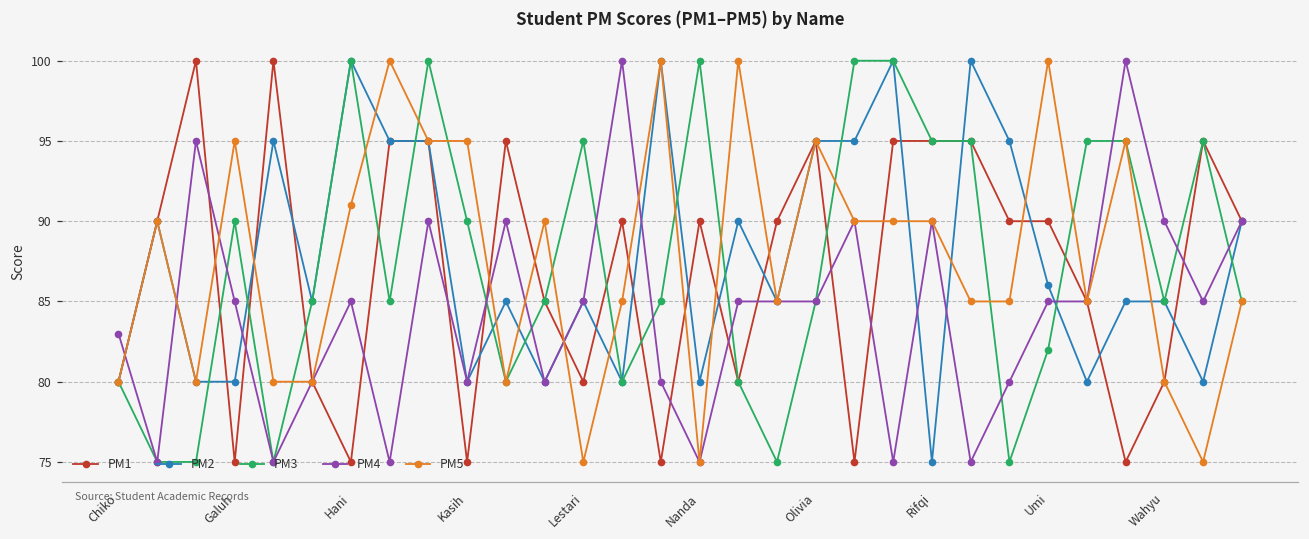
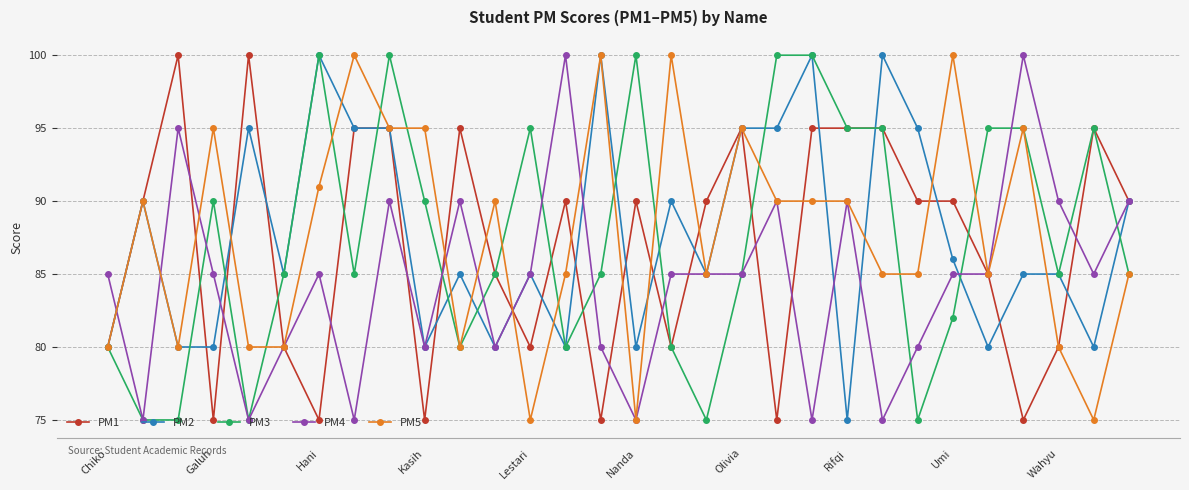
PM4, Chiko: 83 -> 85
